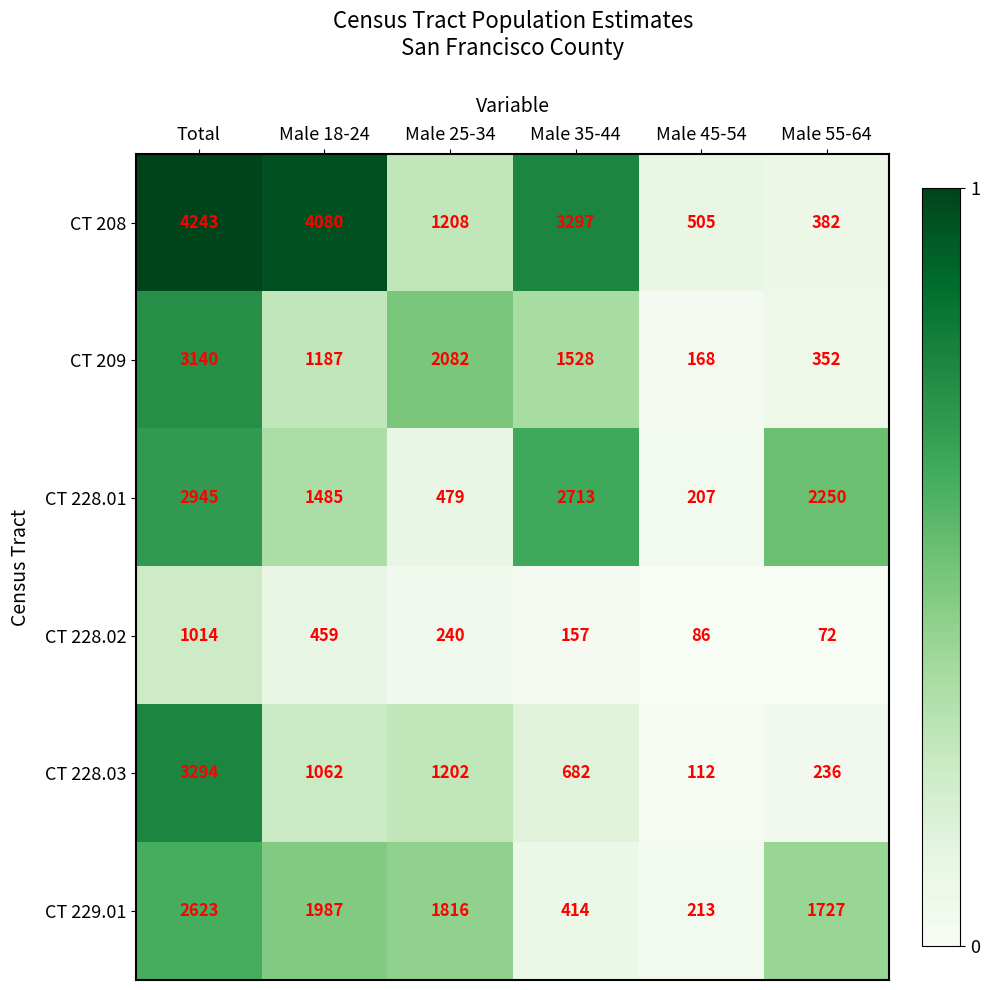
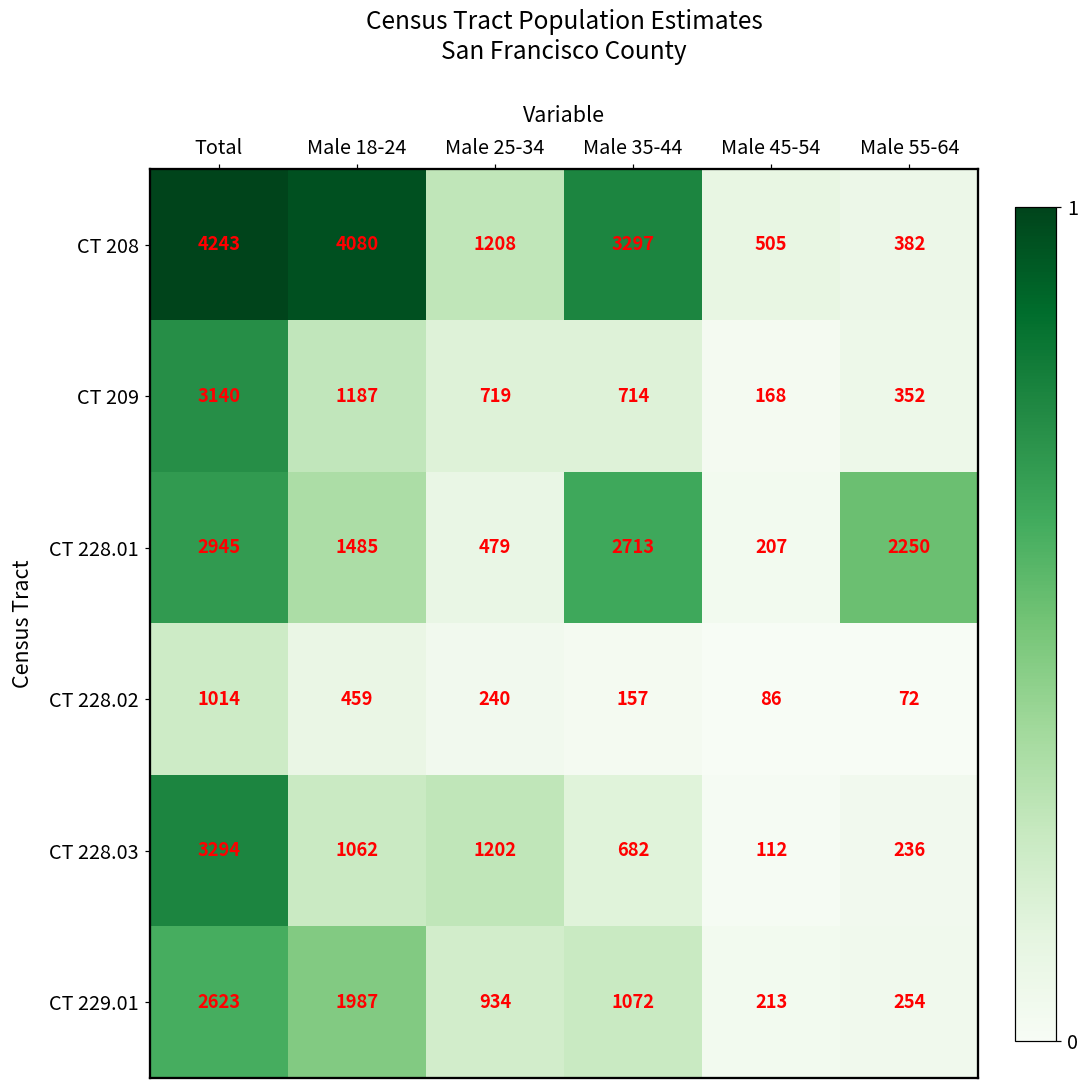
CT 209, Male 25-34: 2082 -> 719
CT 209, Male 35-44: 1528 -> 714
CT 229.01, Male 25-34: 1816 -> 934
CT 229.01, Male 35-44: 414 -> 1072
CT 229.01, Male 55-64: 1727 -> 254
